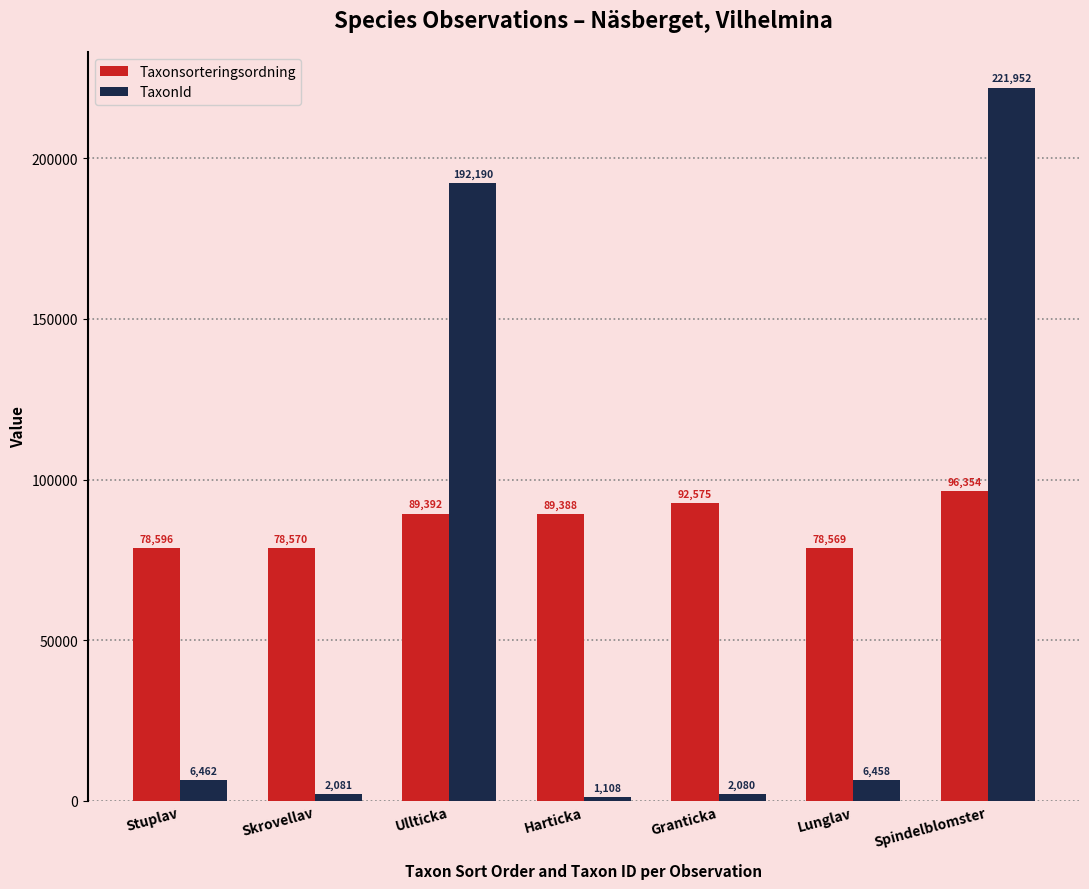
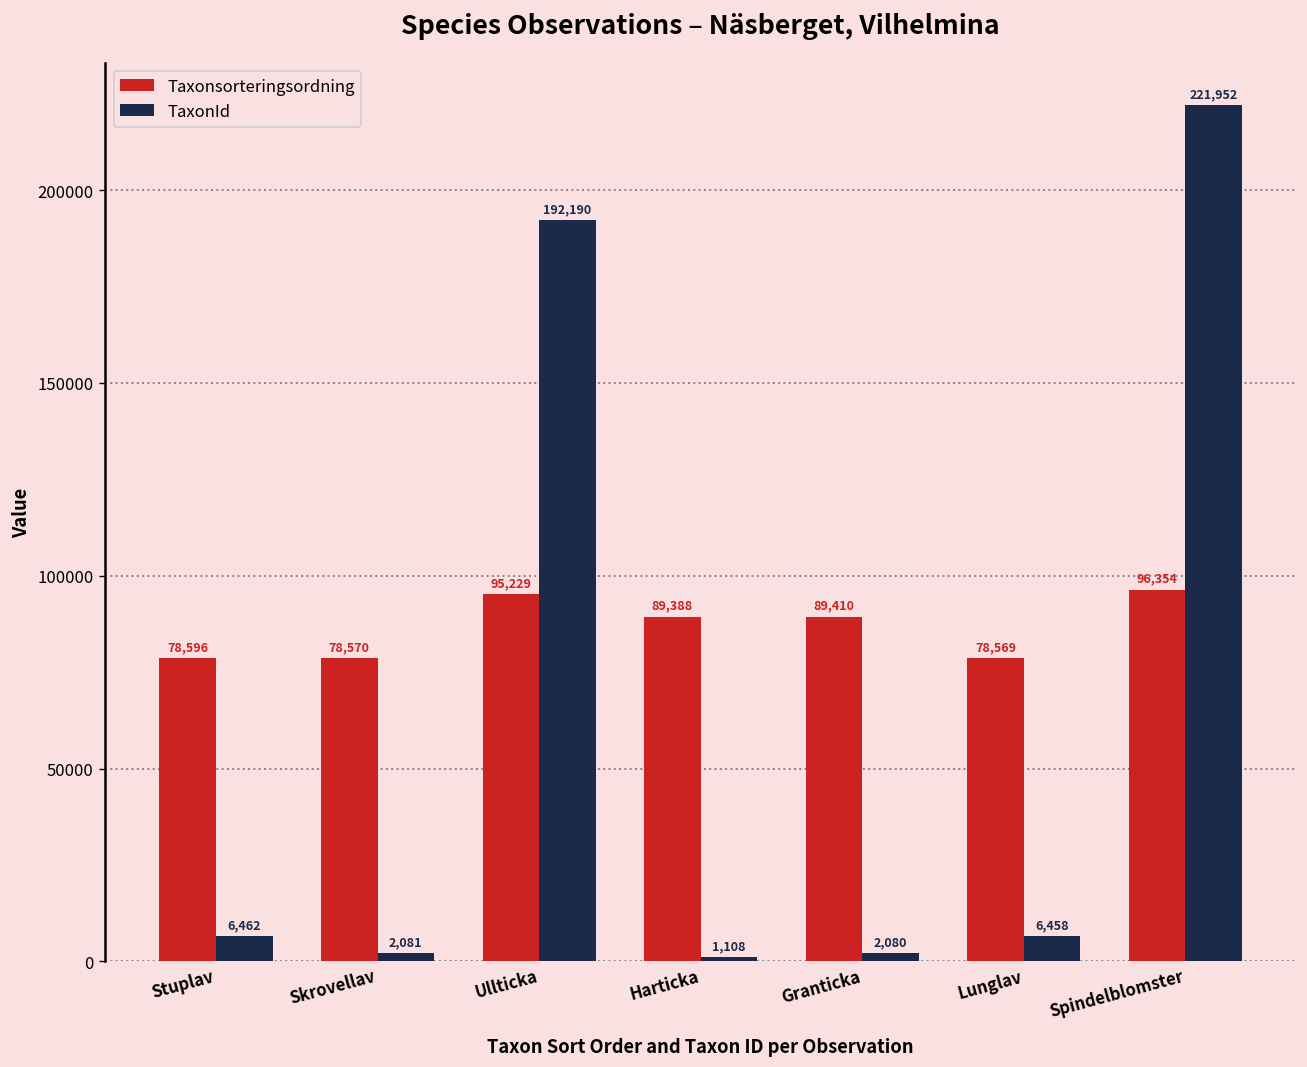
Taxonsorteringsordning, Ullticka: 89,392 -> 95,229
Taxonsorteringsordning, Granticka: 92,575 -> 89,410
